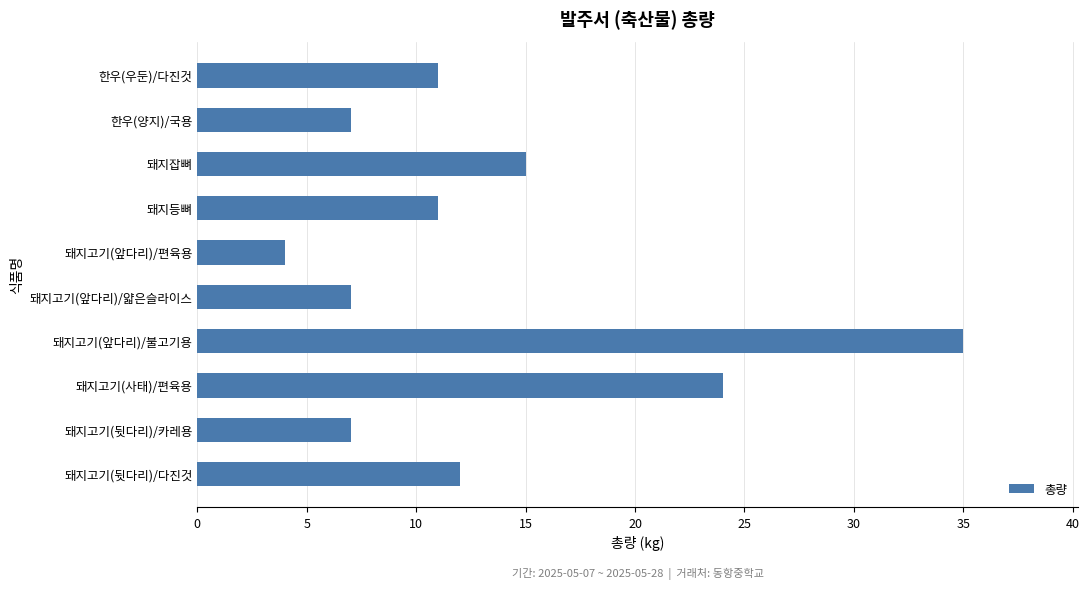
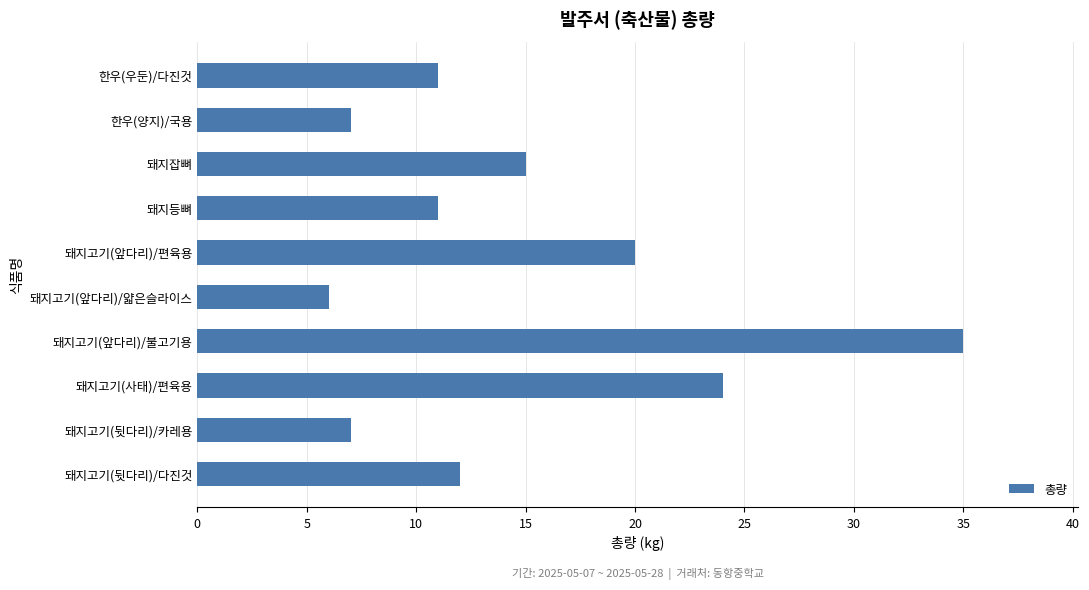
돼지고기(앞다리)/편육용: 4 -> 20
돼지고기(앞다리)/얇은슬라이스: 7 -> 6
